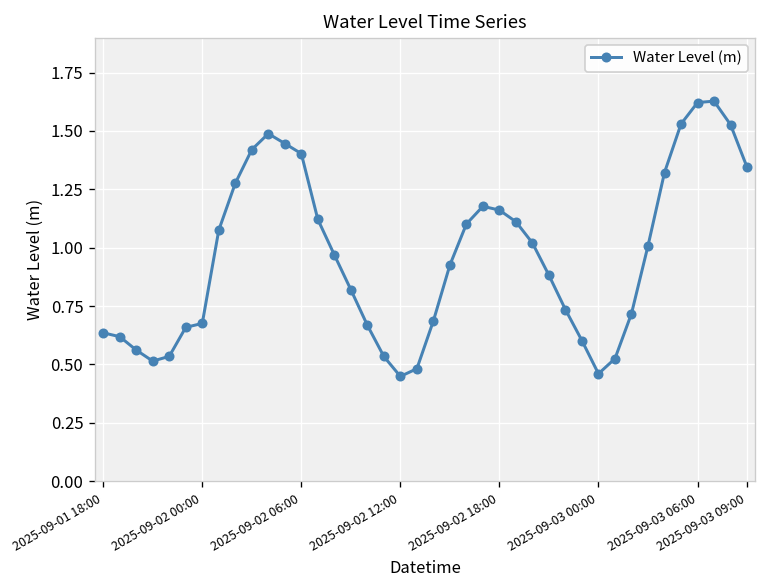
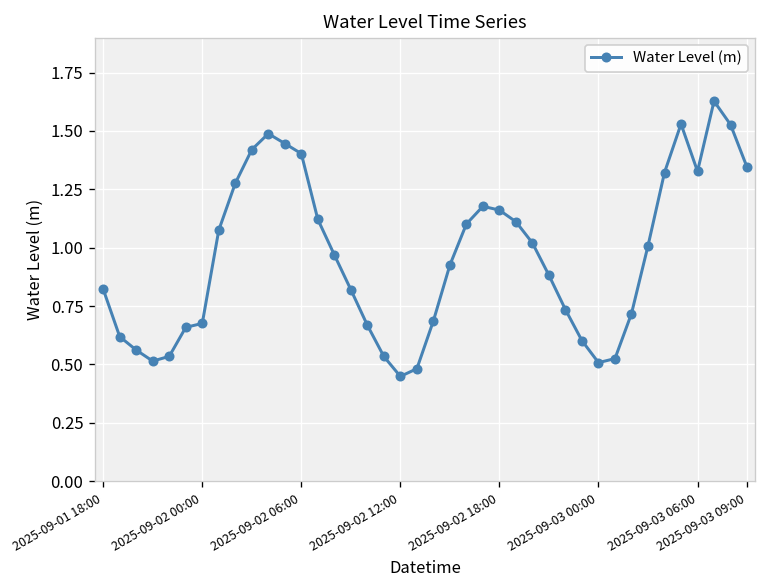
2025-09-01 18:00: 0.64 -> 0.82
2025-09-03 00:00: 0.46 -> 0.51
2025-09-03 06:00: 1.62 -> 1.33
